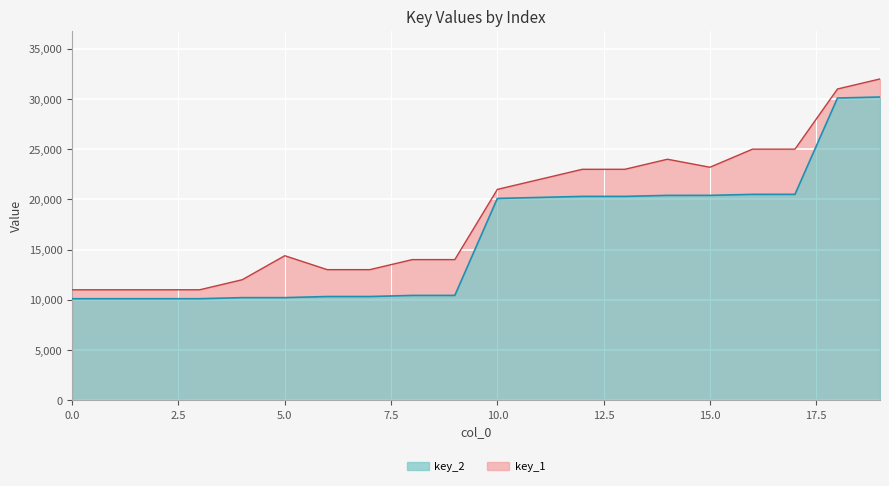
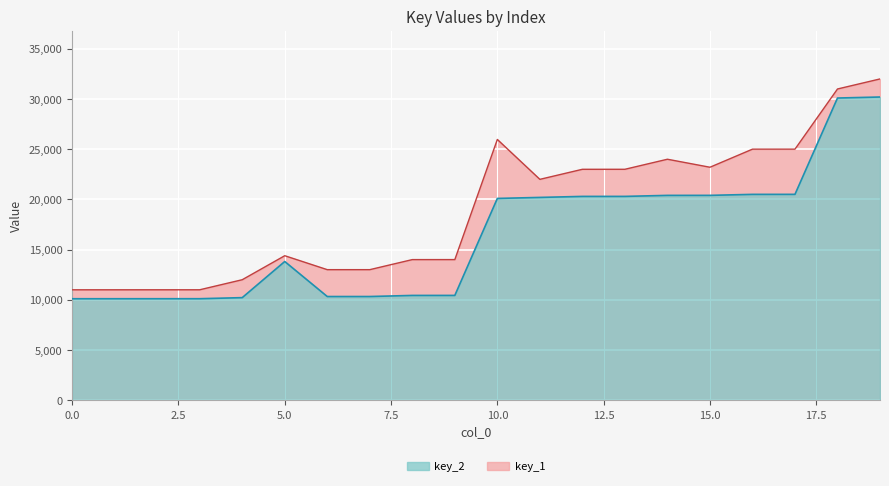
key_2, 5.0: 10,200 -> 13,800
key_1, 10.0: 21,000 -> 26,000
